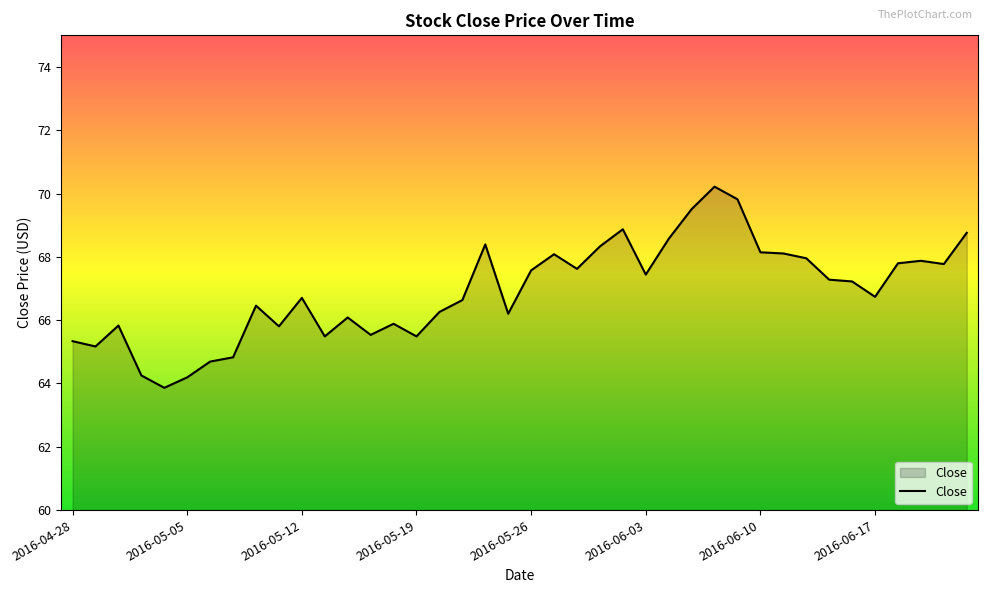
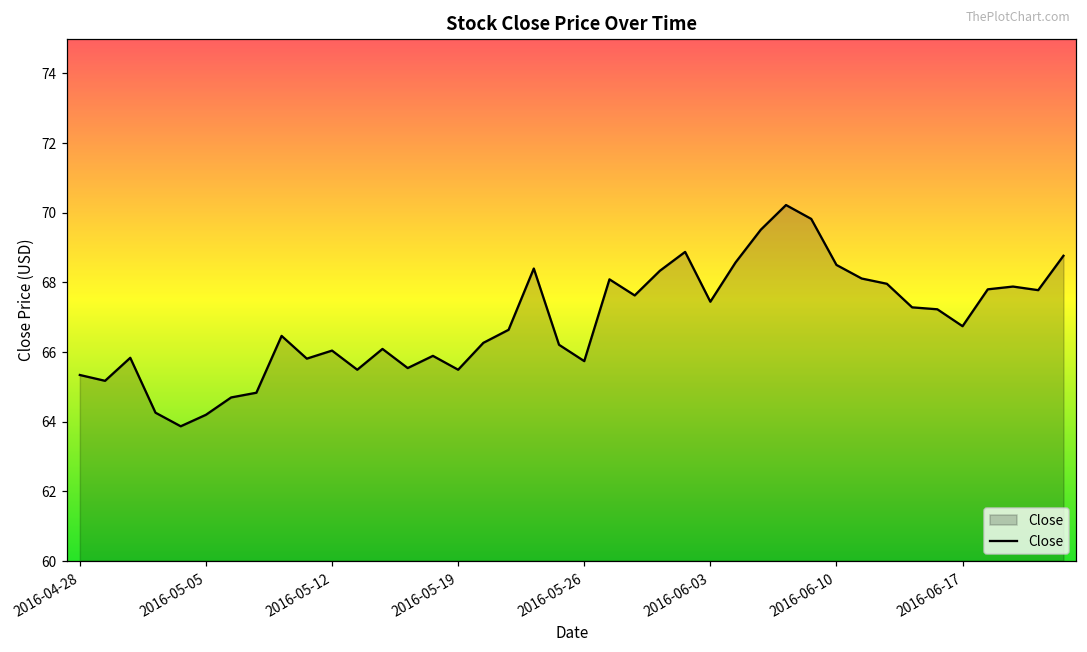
2016-05-12: 66.7 -> 66.0
2016-05-26: 67.6 -> 65.7
2016-06-10: 68.1 -> 68.5
